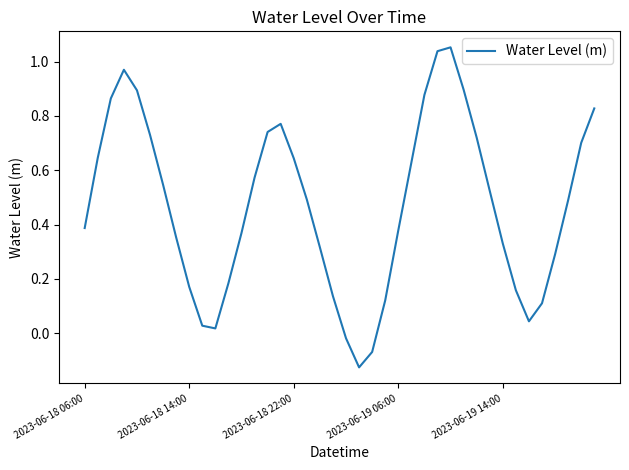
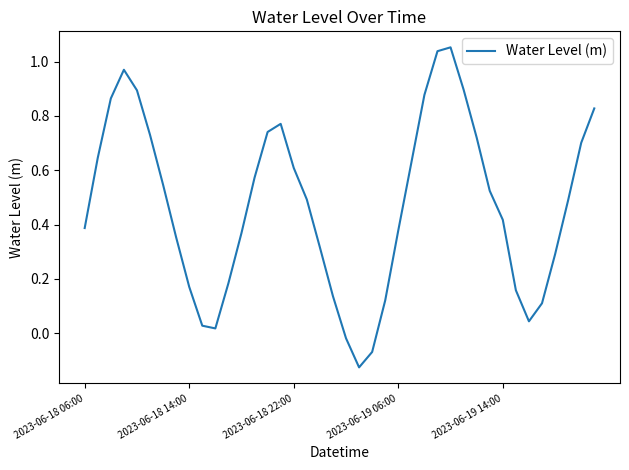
2023-06-18 22:00: 0.64 -> 0.61
2023-06-19 14:00: 0.33 -> 0.42
